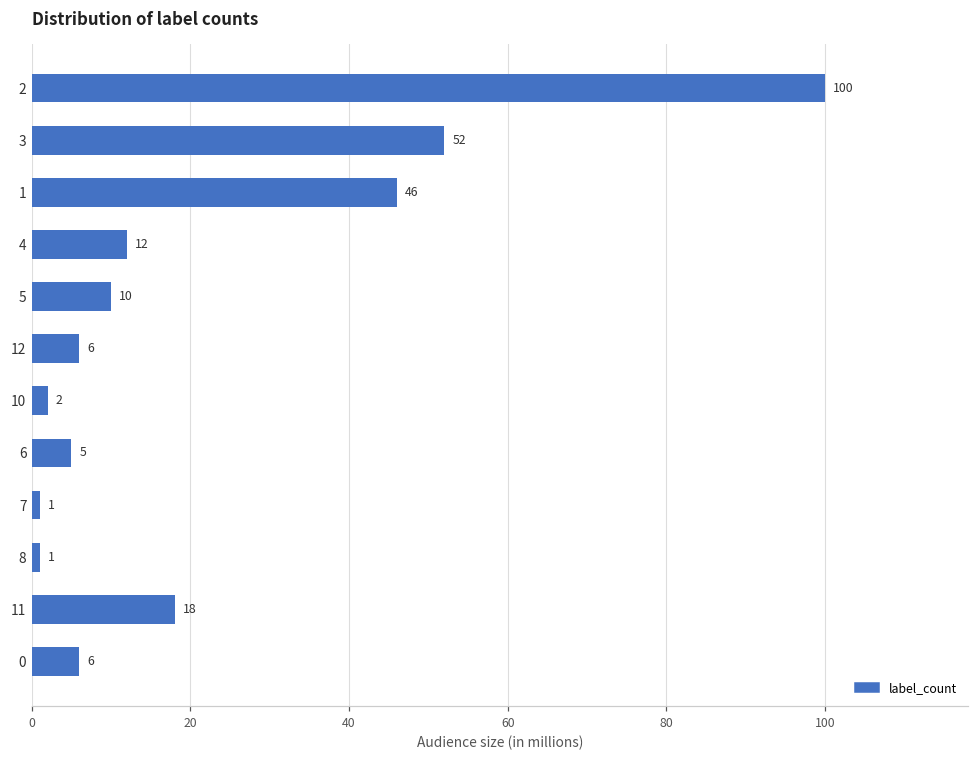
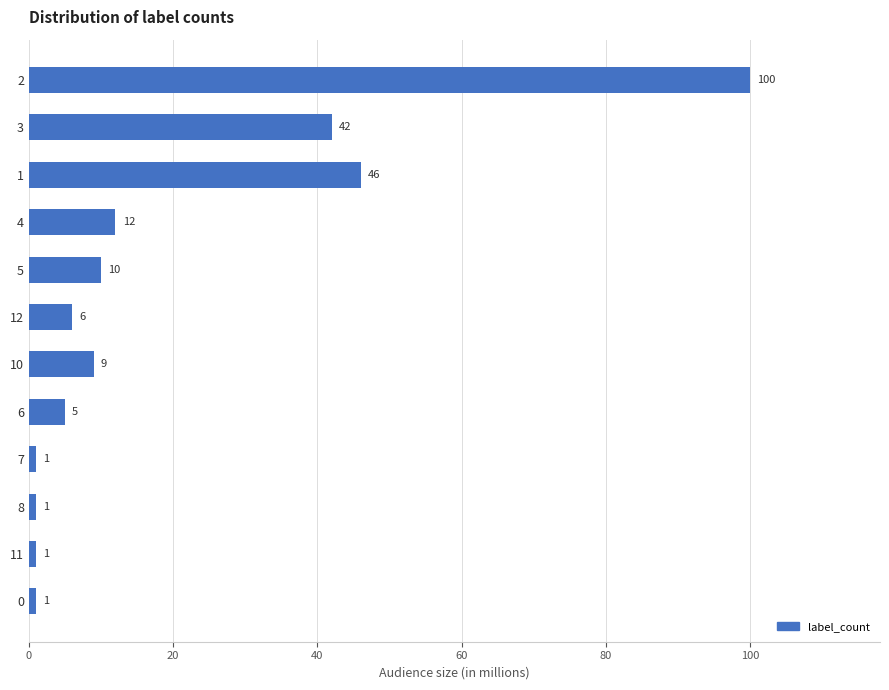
3: 52 -> 42
10: 2 -> 9
11: 18 -> 1
0: 6 -> 1
